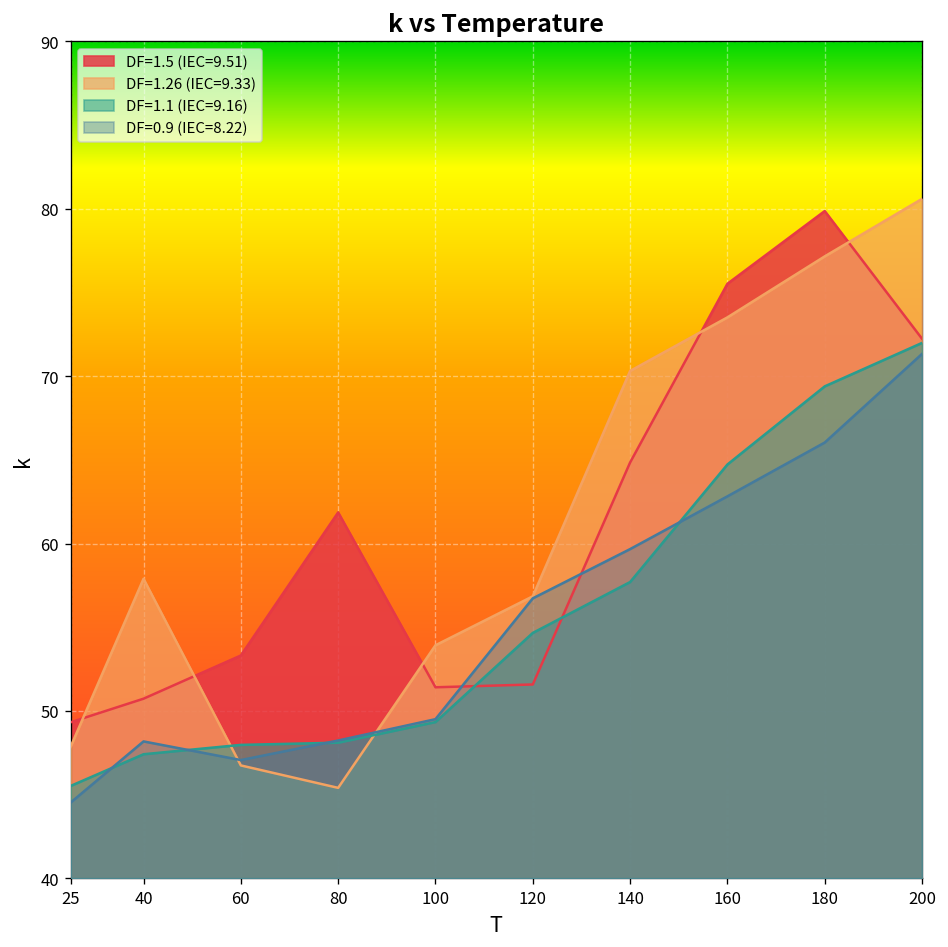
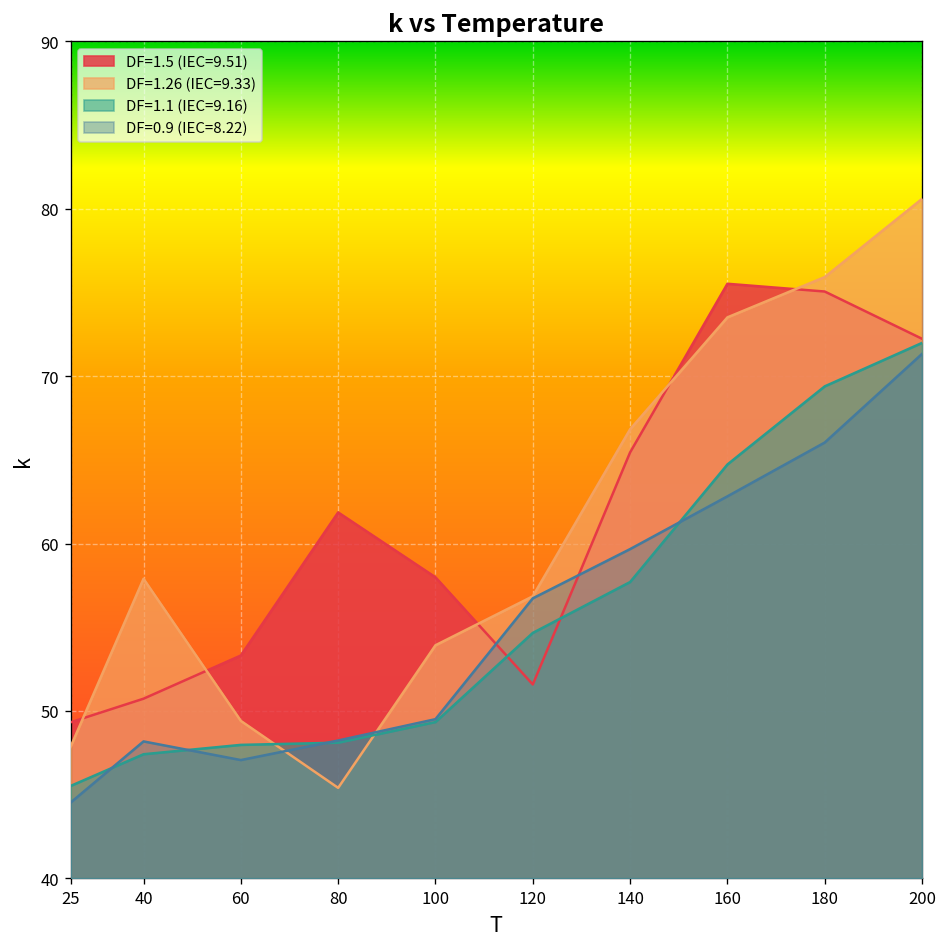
DF=1.26 (IEC=9.33), 60: 46.7 -> 49.4
DF=1.5 (IEC=9.51), 100: 51.4 -> 58.0
DF=1.5 (IEC=9.51), 140: 64.8 -> 65.4
DF=1.26 (IEC=9.33), 140: 70.3 -> 66.8
DF=1.5 (IEC=9.51), 180: 79.9 -> 75.1
DF=1.26 (IEC=9.33), 180: 77.2 -> 75.9
